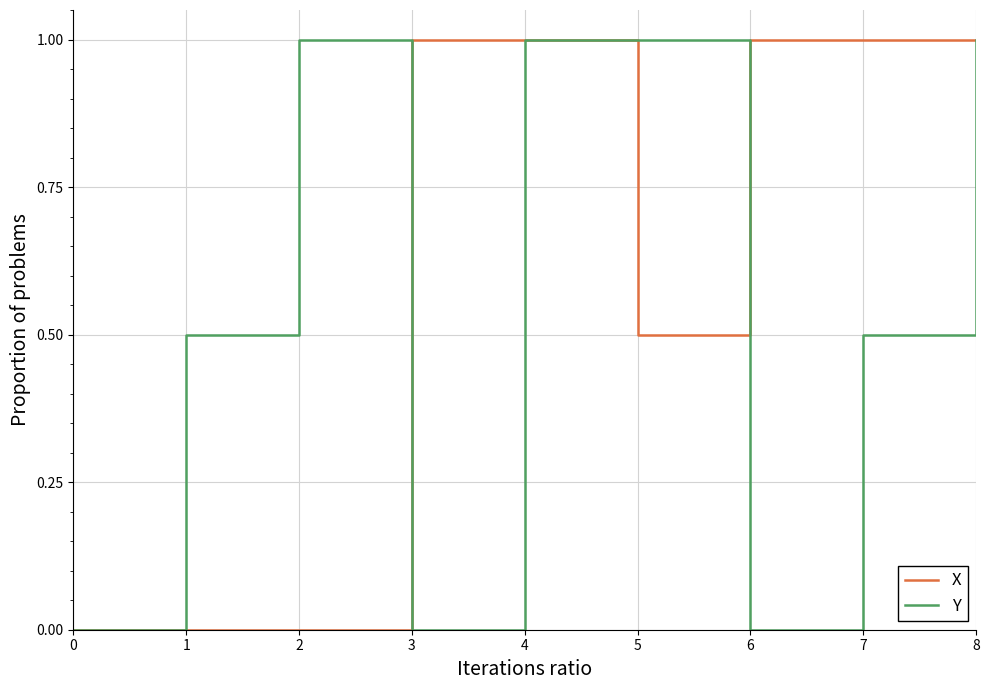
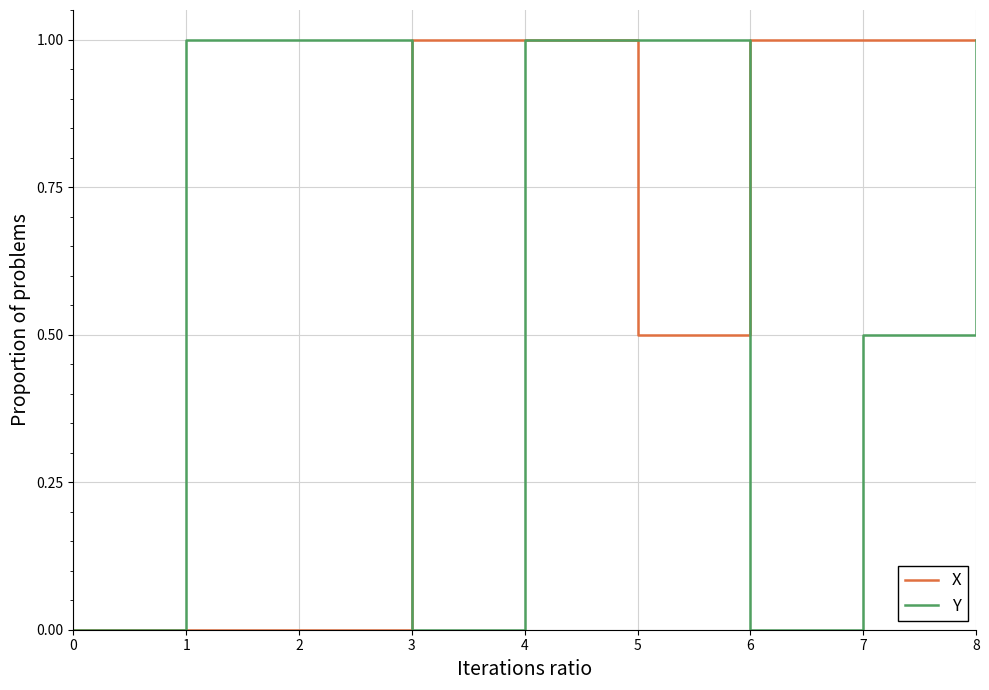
Y, 1: 0.50 -> 1.00
